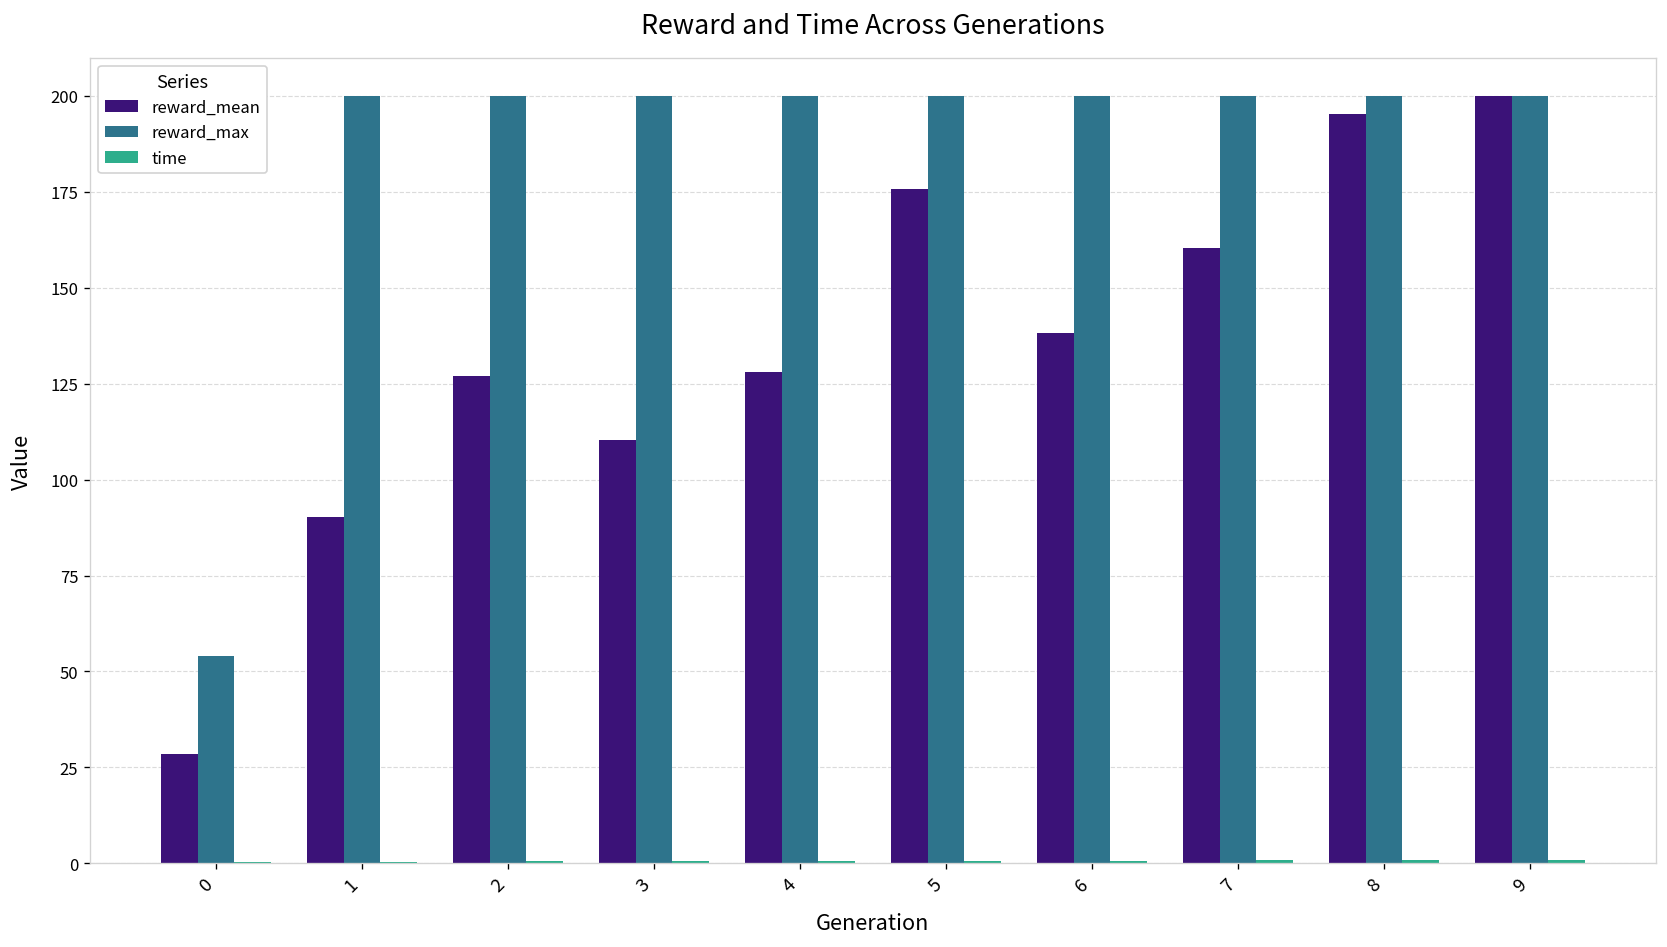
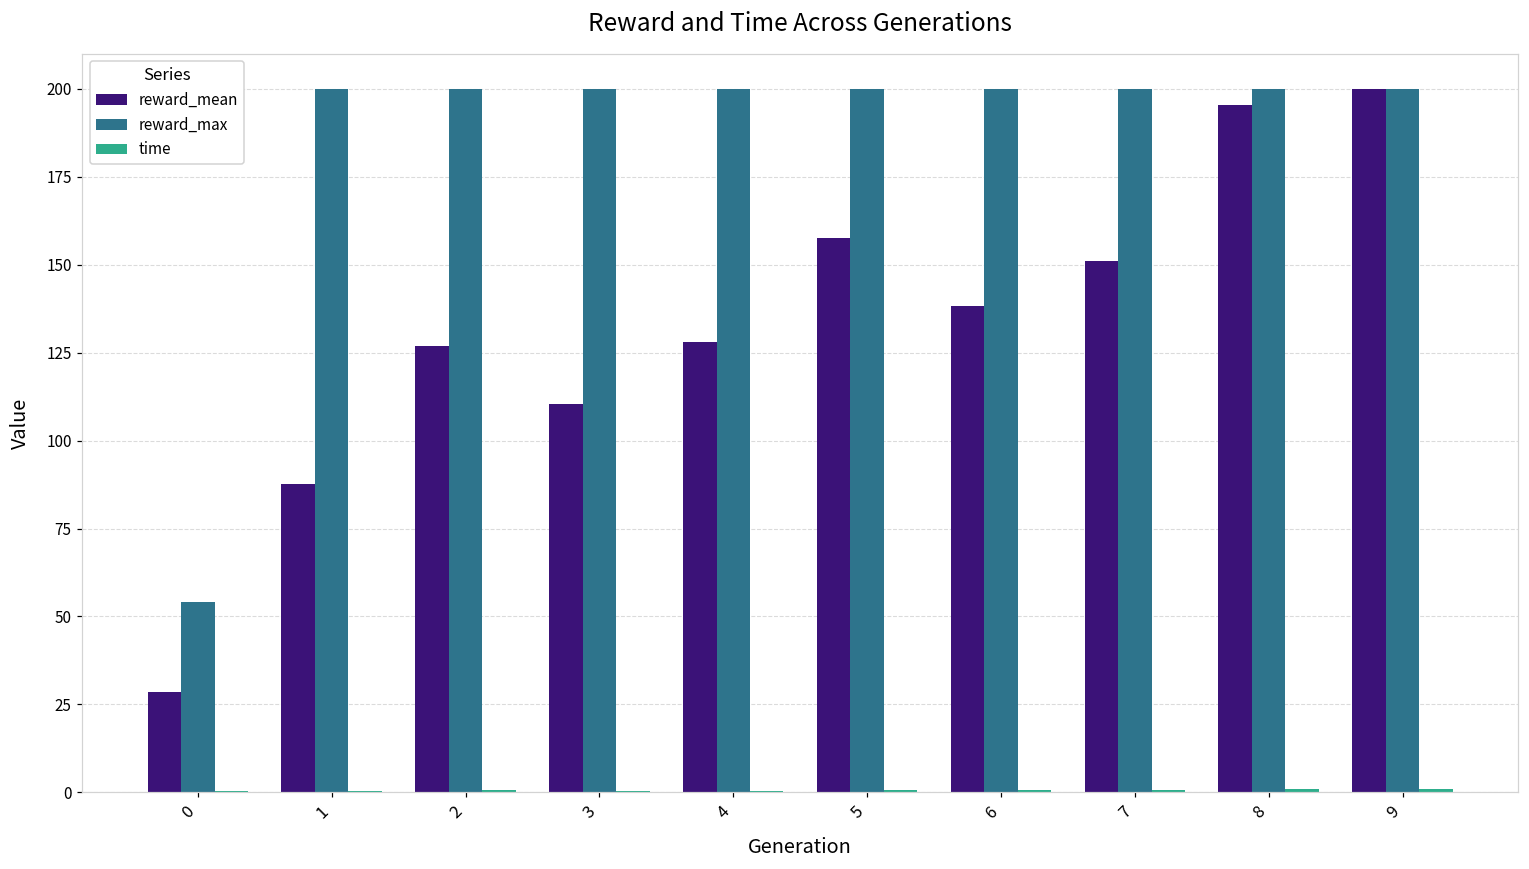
reward_mean, 1: 90 -> 88
reward_mean, 5: 176 -> 158
reward_mean, 7: 160 -> 151
